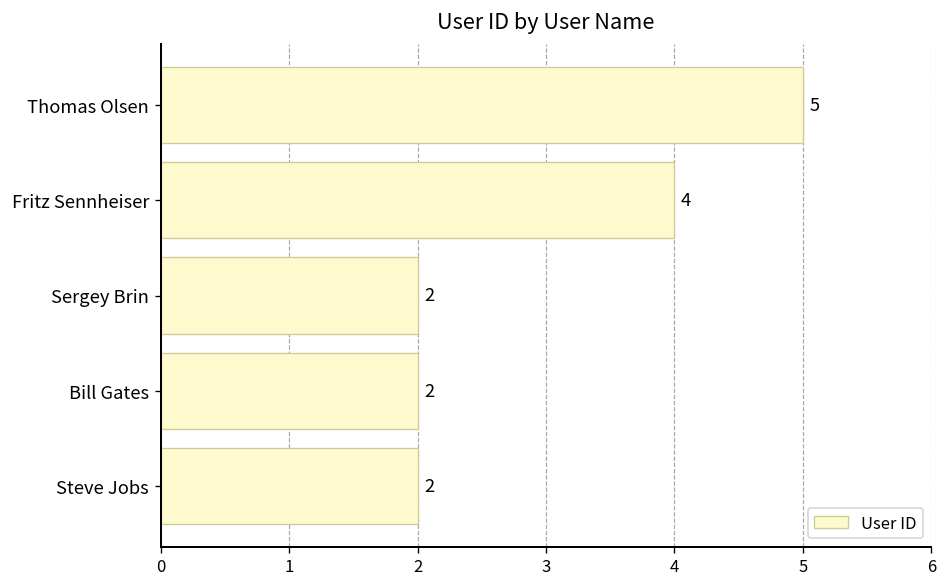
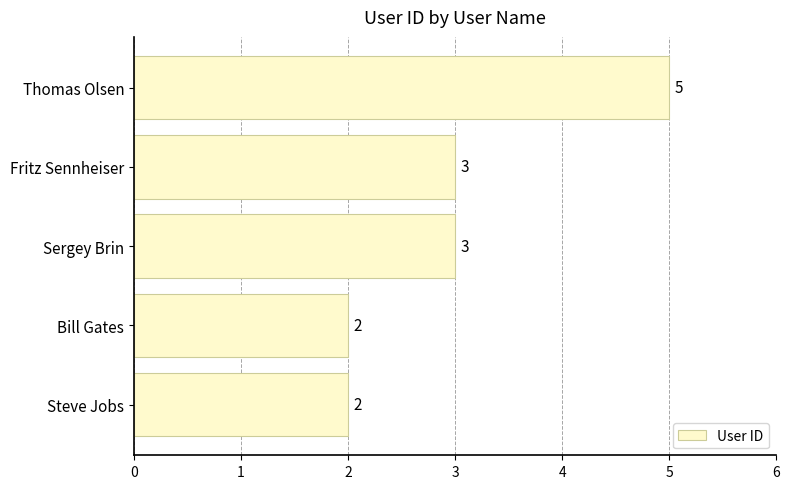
Fritz Sennheiser: 4 -> 3
Sergey Brin: 2 -> 3
